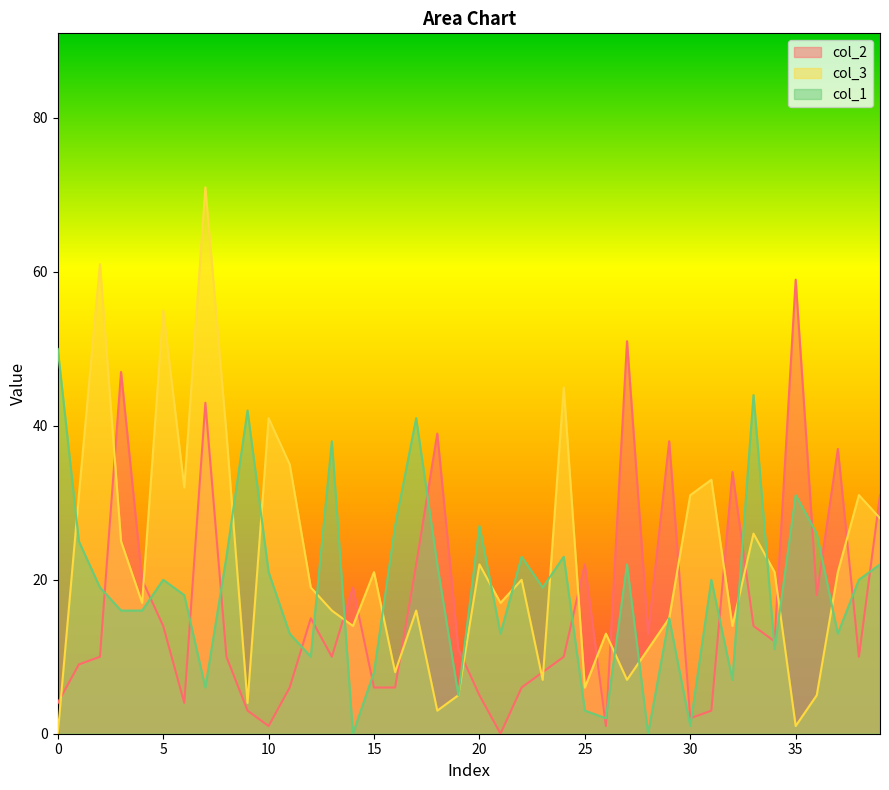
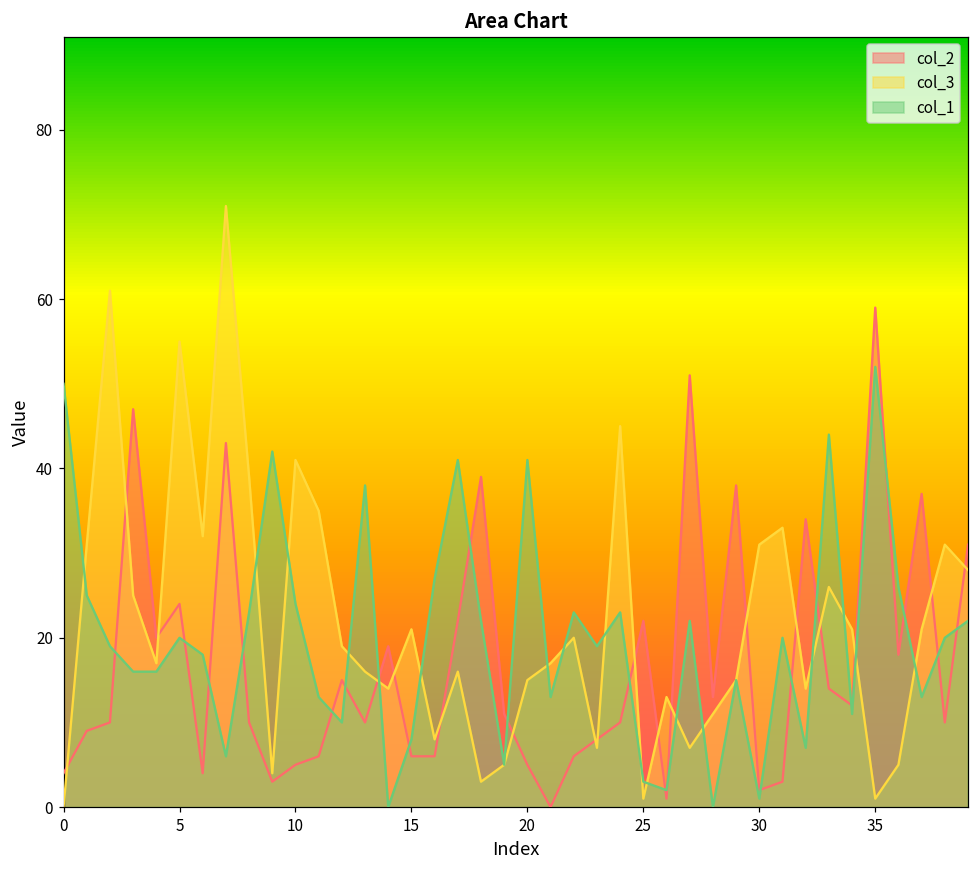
col_2, 5: 14 -> 24
col_2, 10: 1 -> 5
col_1, 10: 21 -> 24
col_3, 20: 22 -> 15
col_1, 20: 27 -> 41
col_3, 25: 6 -> 1
col_1, 35: 31 -> 52
